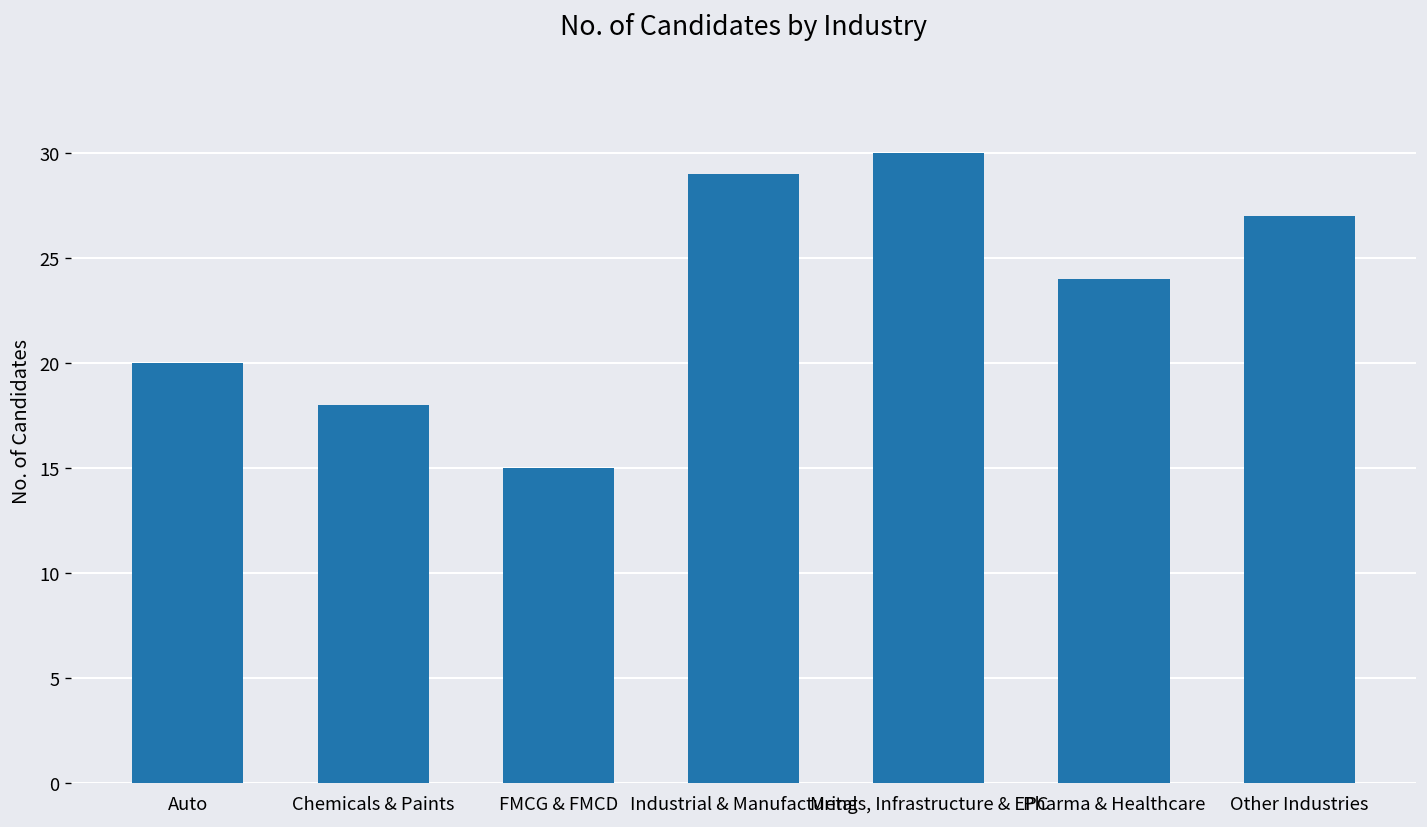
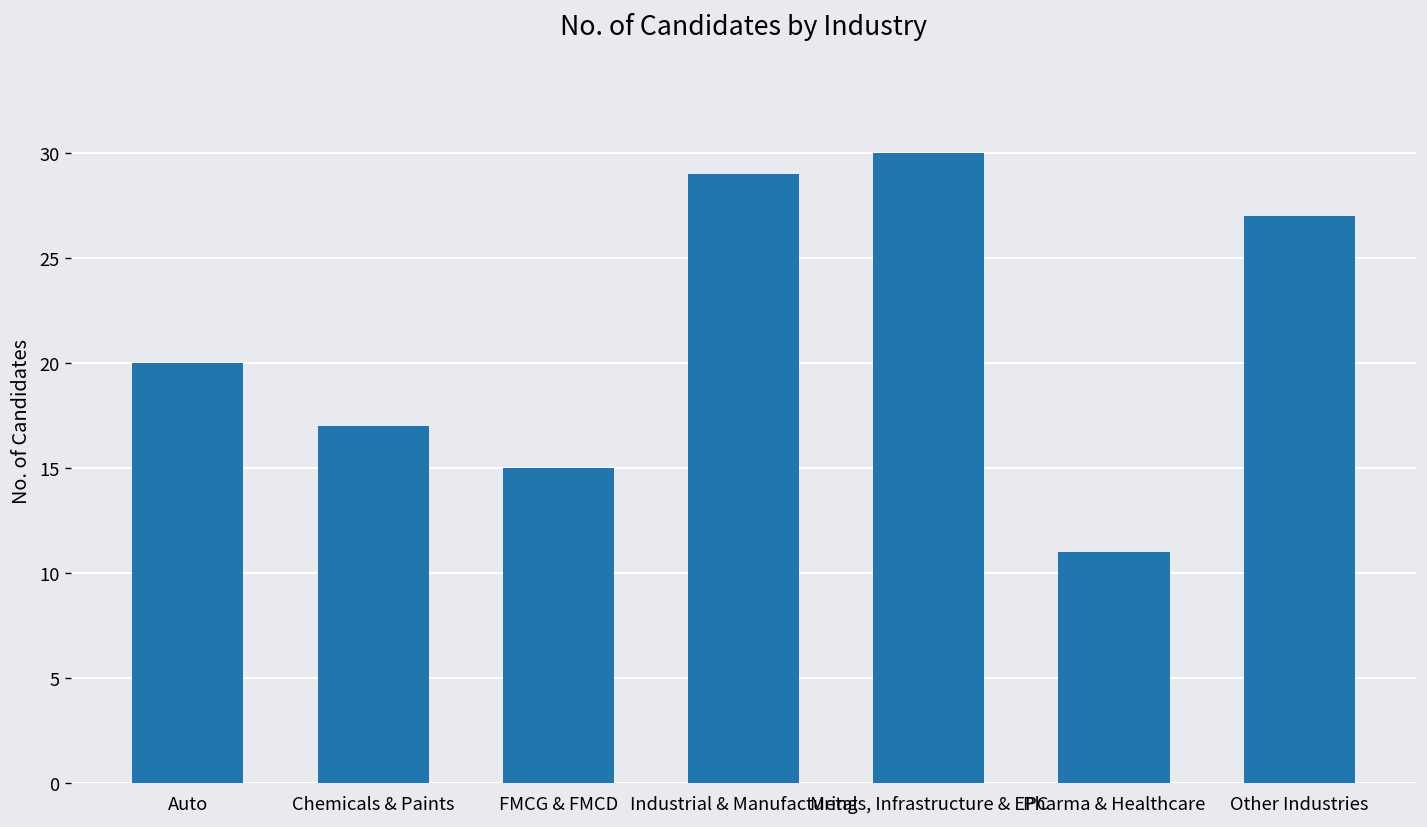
Chemicals & Paints: 18 -> 17
Pharma & Healthcare: 24 -> 11
